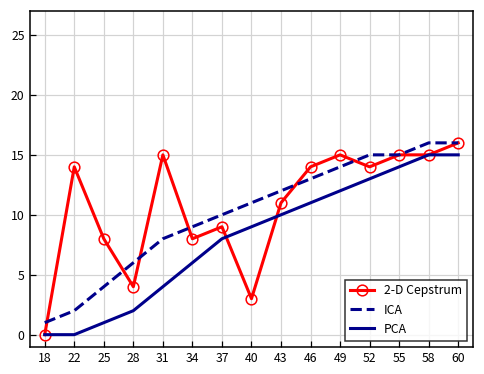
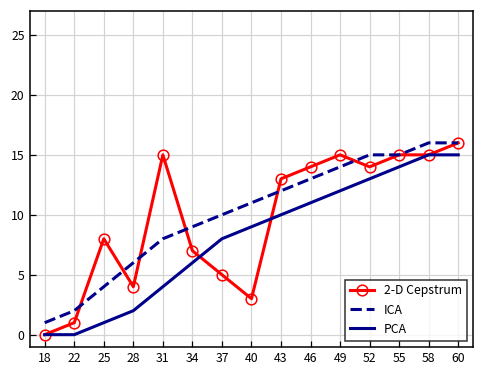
2-D Cepstrum, 22: 14 -> 1
2-D Cepstrum, 34: 8 -> 7
2-D Cepstrum, 37: 9 -> 5
2-D Cepstrum, 43: 11 -> 13
